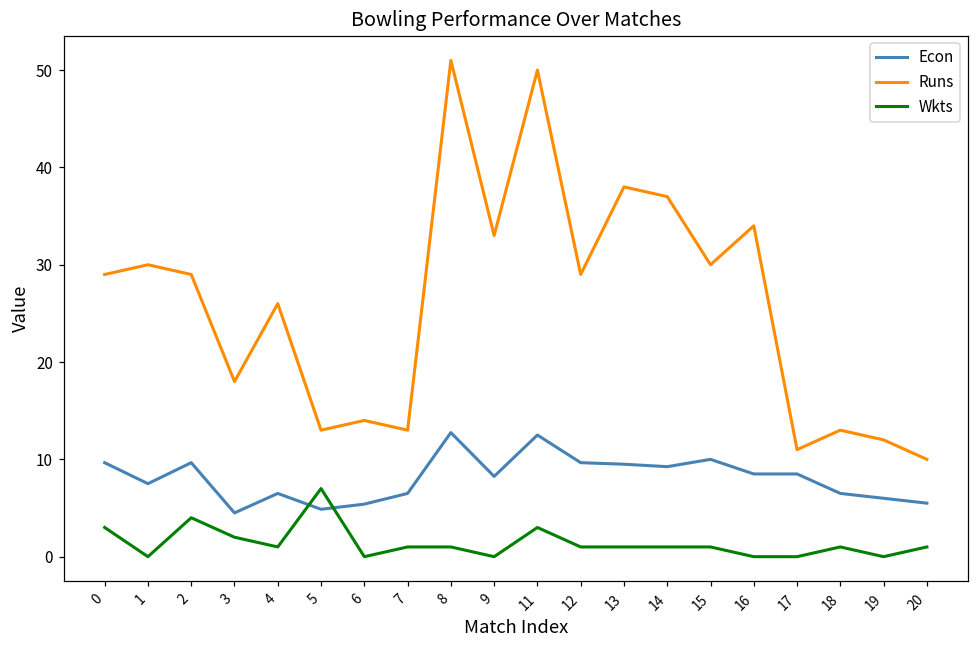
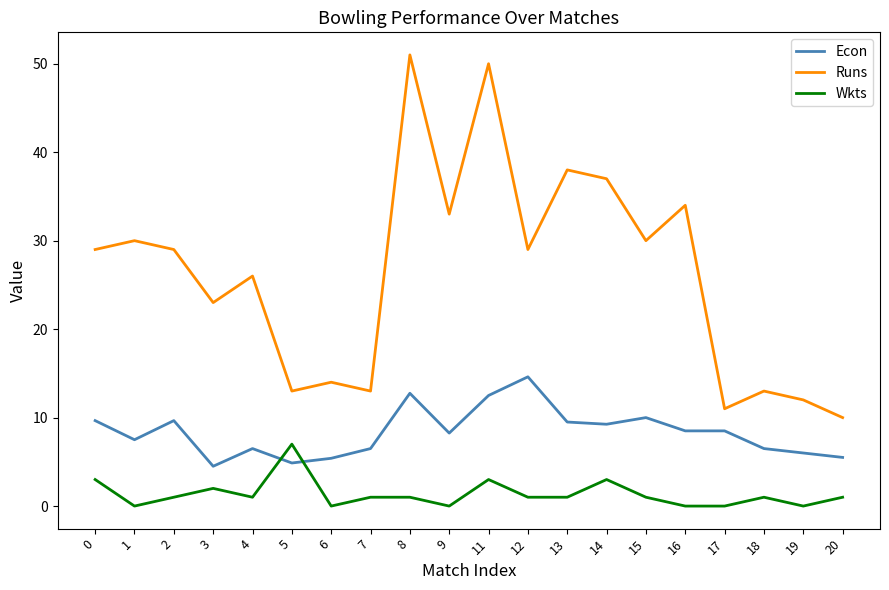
Wkts, 2: 4 -> 1
Runs, 3: 18 -> 23
Econ, 12: 10 -> 15
Wkts, 14: 1 -> 3
